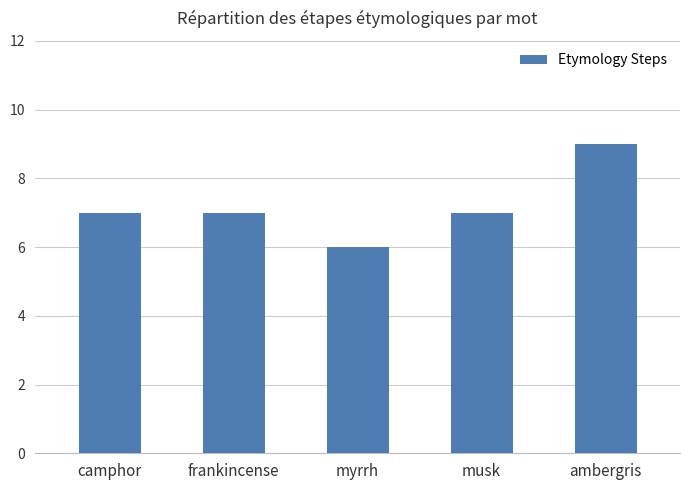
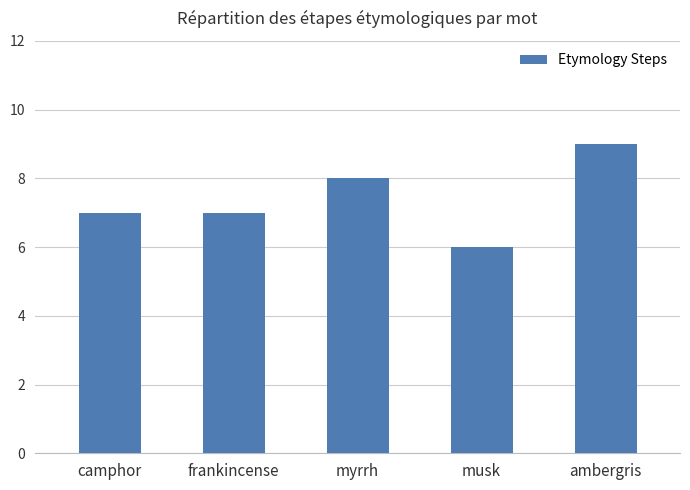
myrrh: 6 -> 8
musk: 7 -> 6
